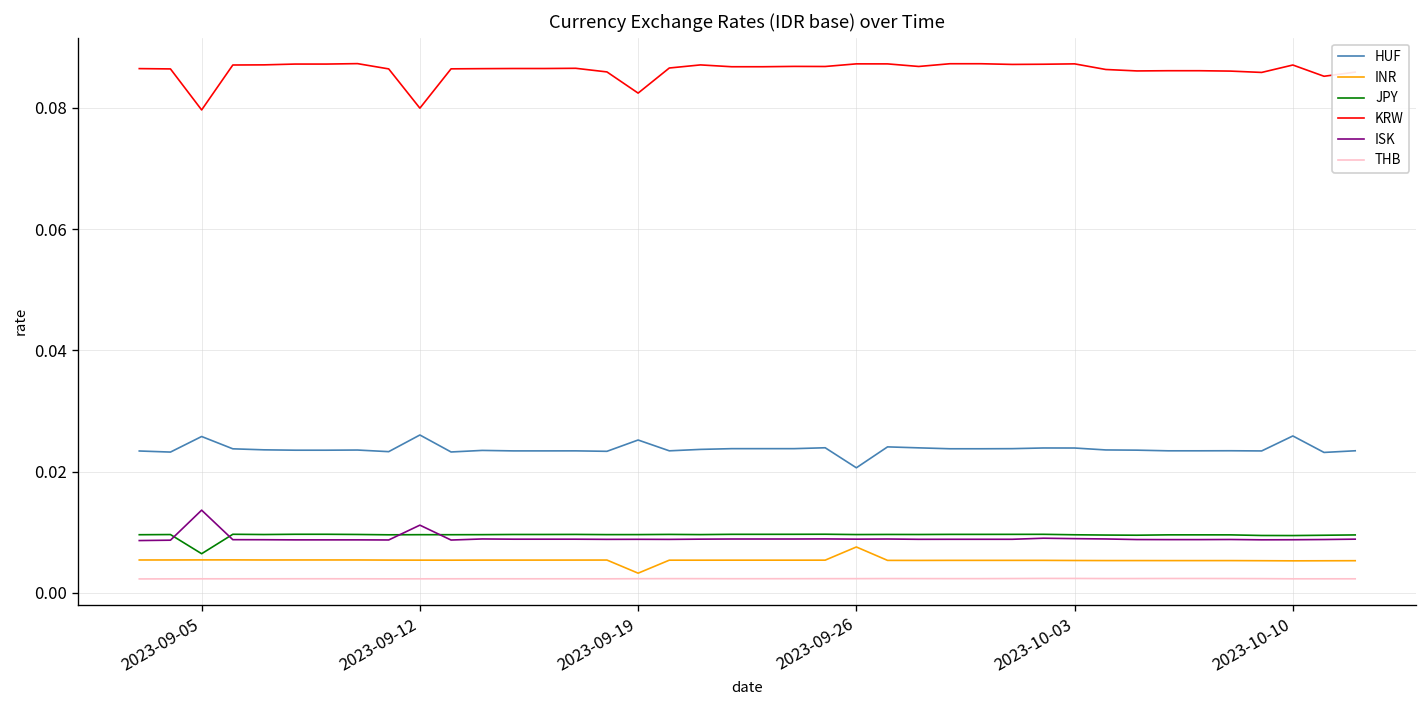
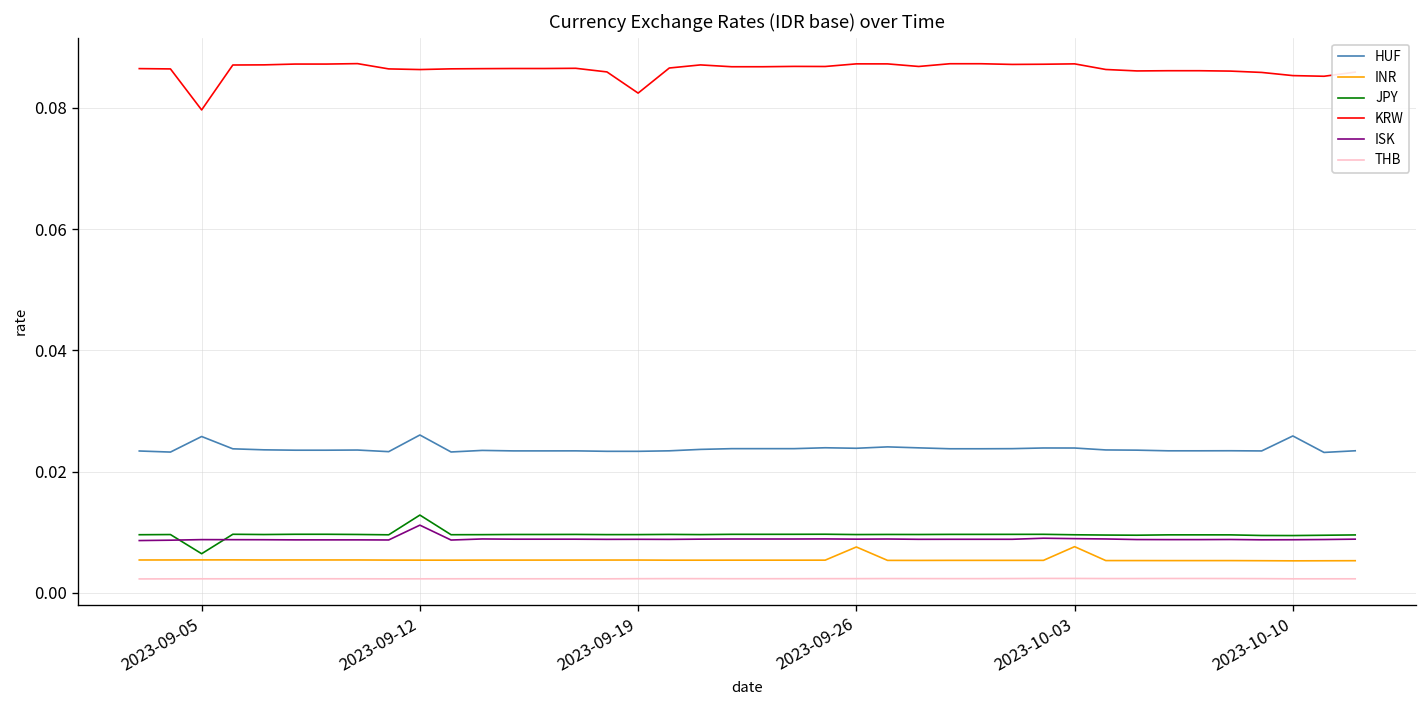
ISK, 2023-09-05: 0.014 -> 0.009
JPY, 2023-09-12: 0.010 -> 0.013
KRW, 2023-09-12: 0.080 -> 0.086
HUF, 2023-09-19: 0.025 -> 0.023
INR, 2023-09-19: 0.003 -> 0.005
HUF, 2023-09-26: 0.021 -> 0.024
INR, 2023-10-03: 0.005 -> 0.008
KRW, 2023-10-10: 0.087 -> 0.085
